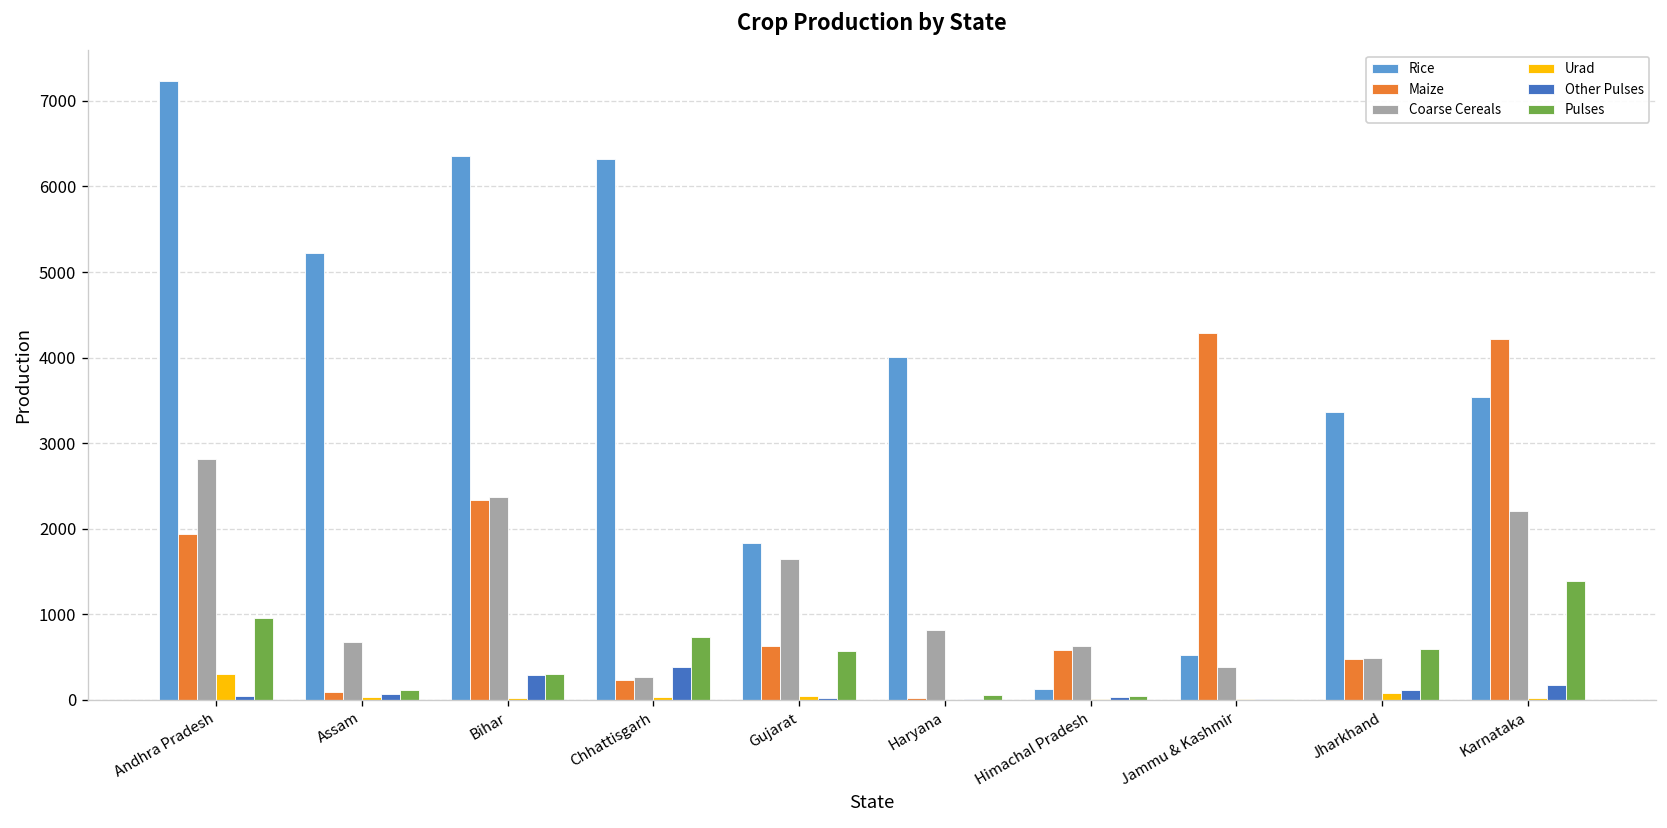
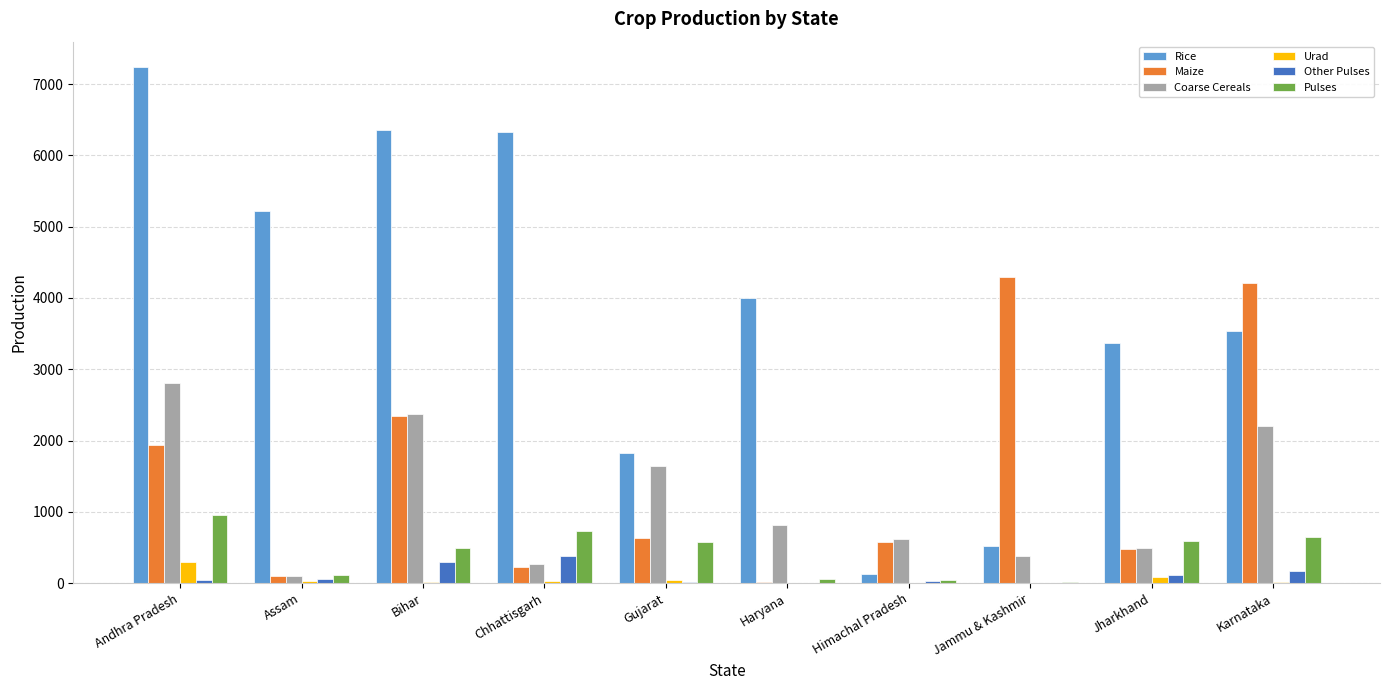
Coarse Cereals, Assam: 700 -> 100
Pulses, Bihar: 300 -> 500
Pulses, Karnataka: 1400 -> 700
